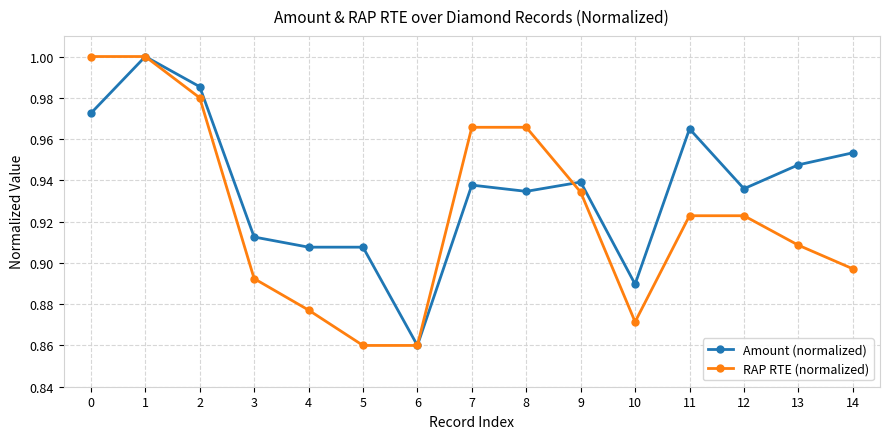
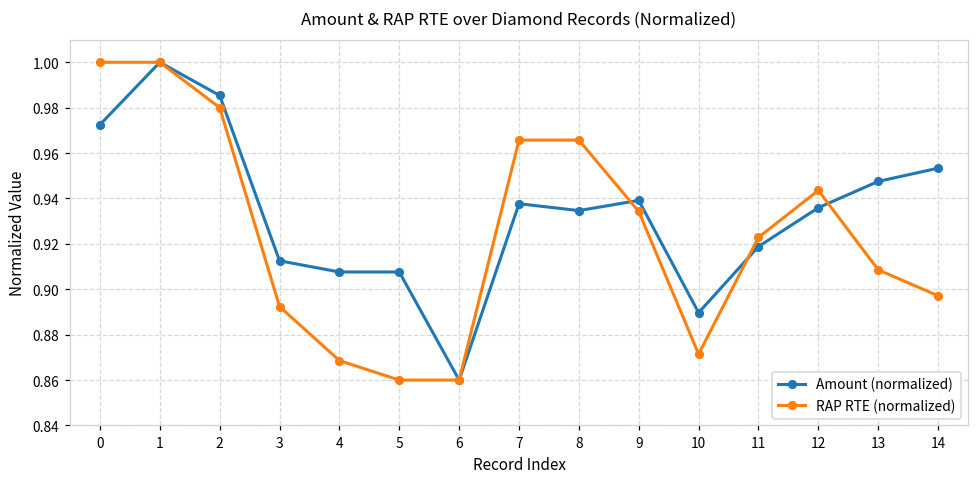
RAP RTE (normalized), 4: 0.877 -> 0.869
Amount (normalized), 11: 0.965 -> 0.919
RAP RTE (normalized), 12: 0.923 -> 0.944
